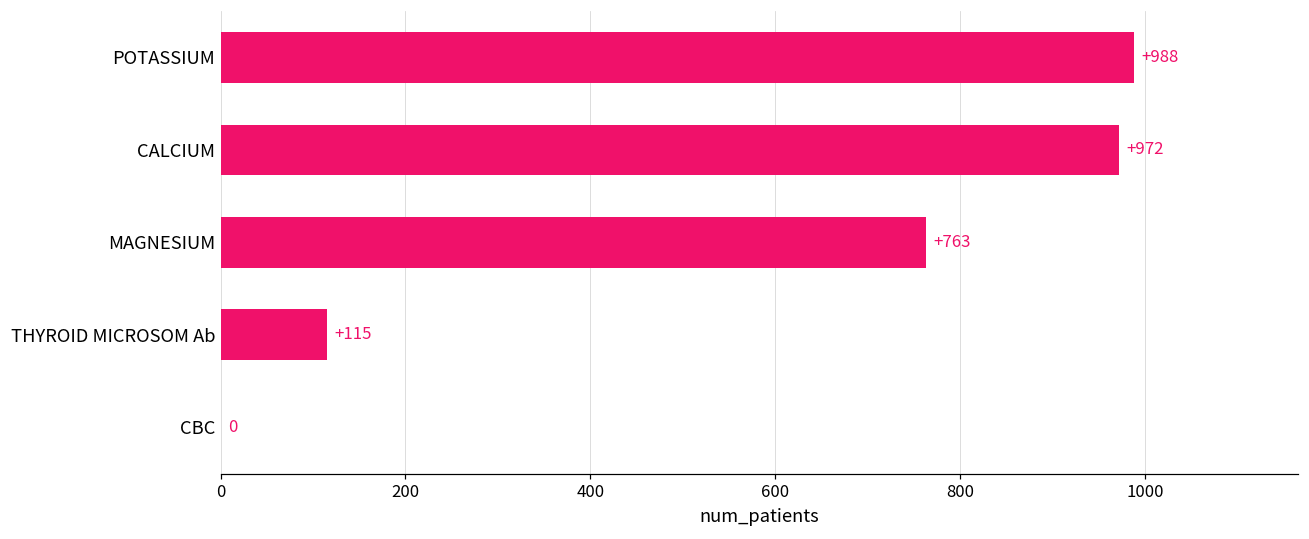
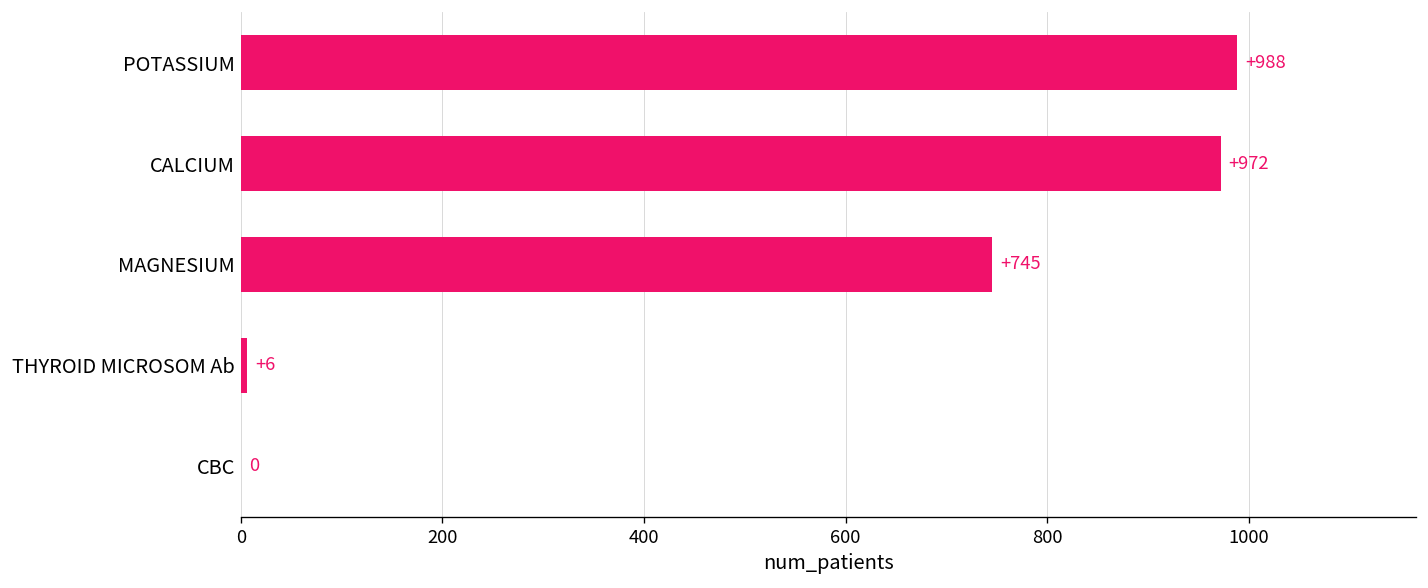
MAGNESIUM: +763 -> +745
THYROID MICROSOM Ab: +115 -> +6
